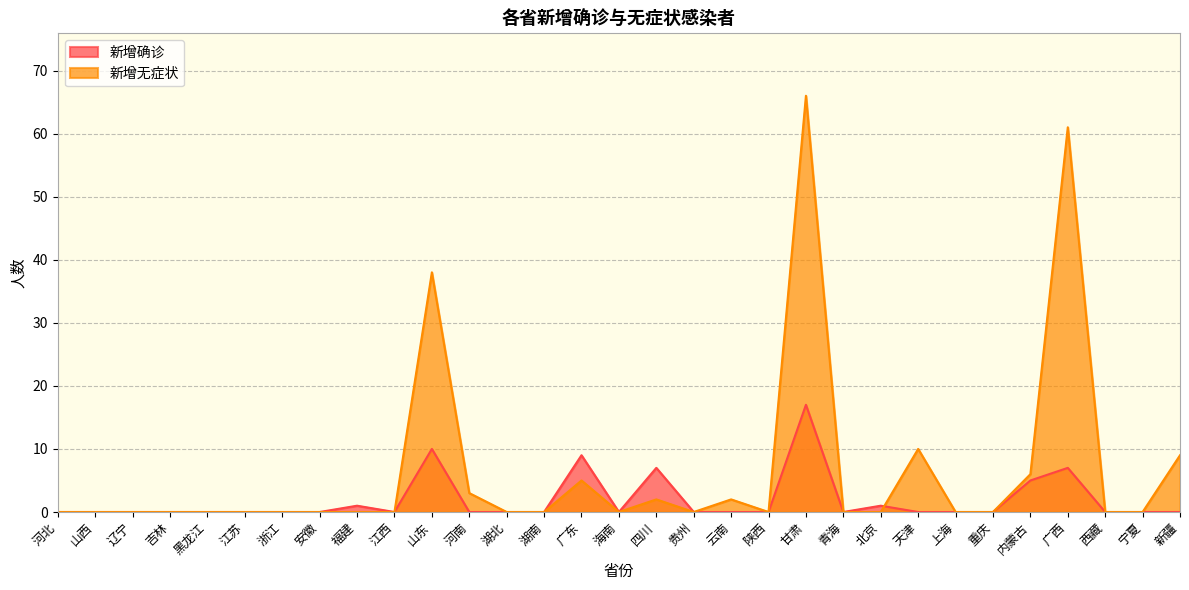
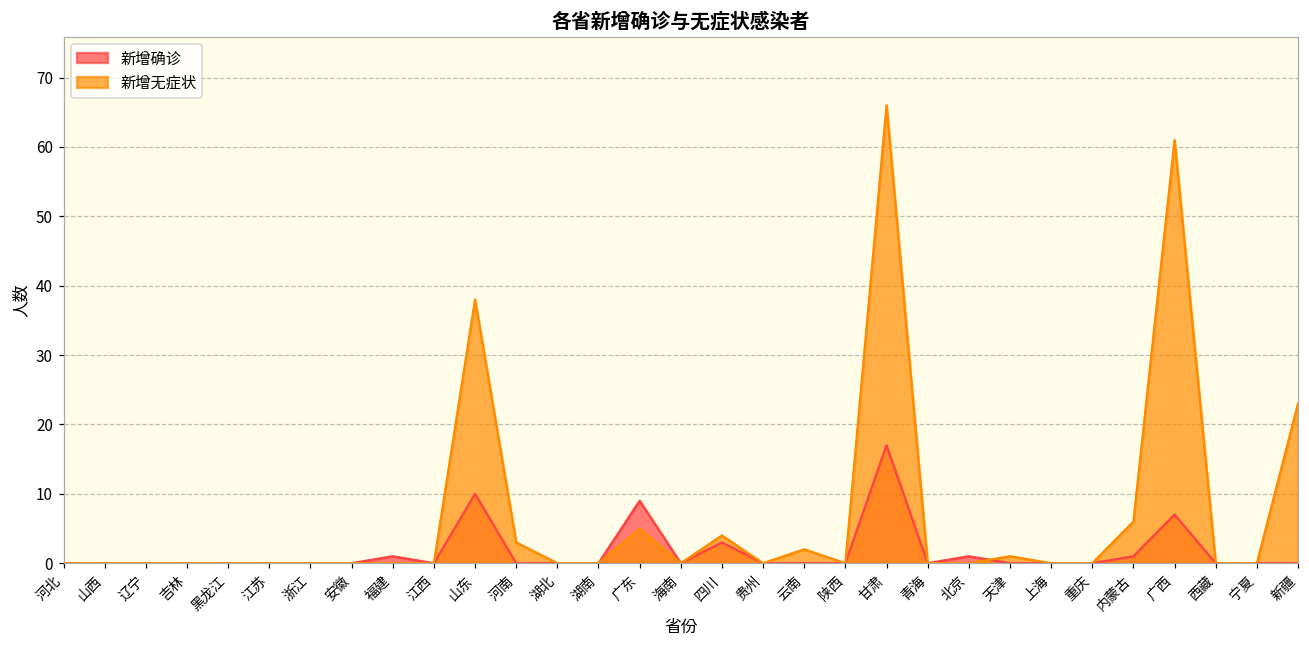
新增确诊, 四川: 7 -> 3
新增无症状, 四川: 2 -> 4
新增无症状, 天津: 10 -> 1
新增确诊, 内蒙古: 5 -> 1
新增无症状, 新疆: 9 -> 23
